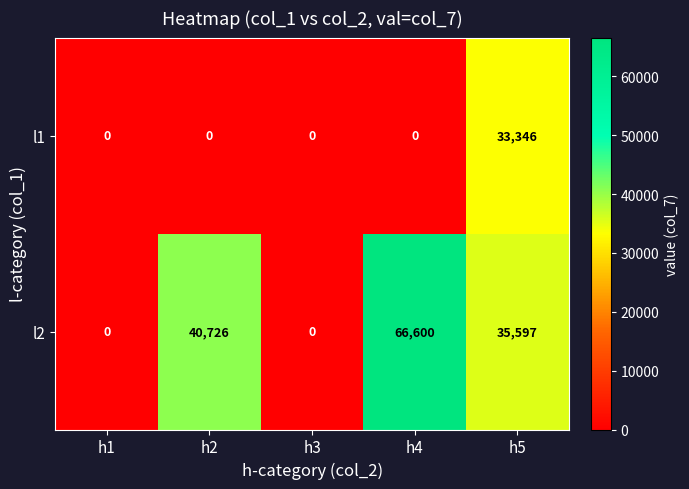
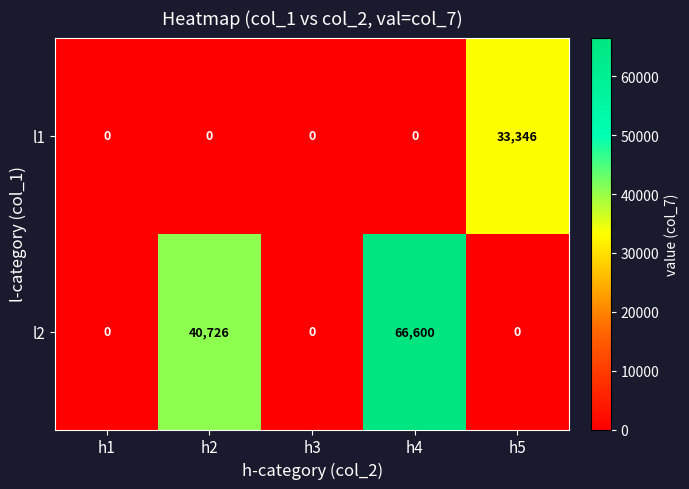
l2, h5: 35,597 -> 0
